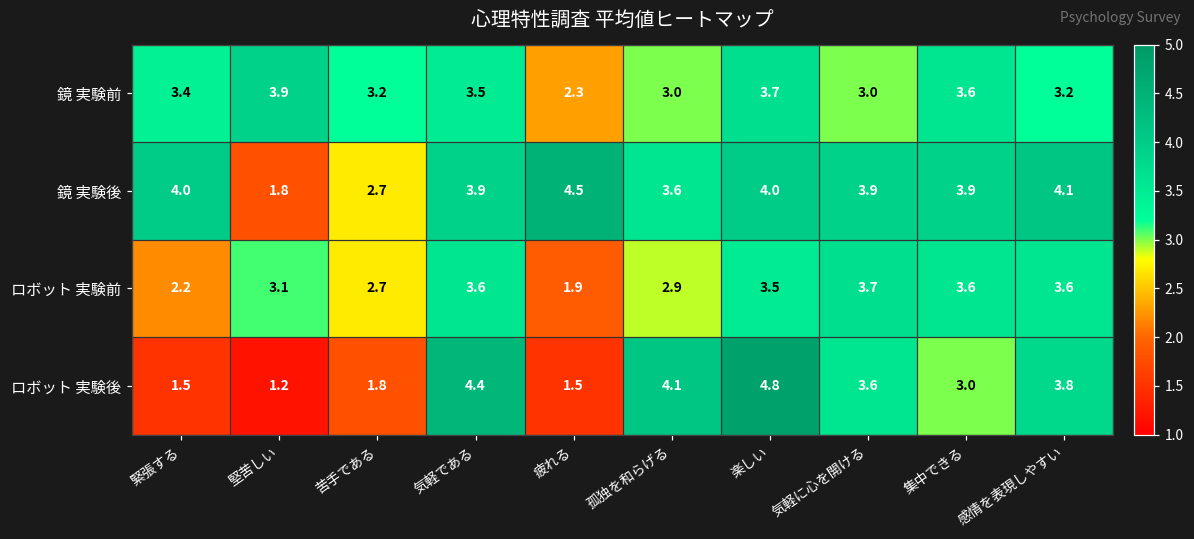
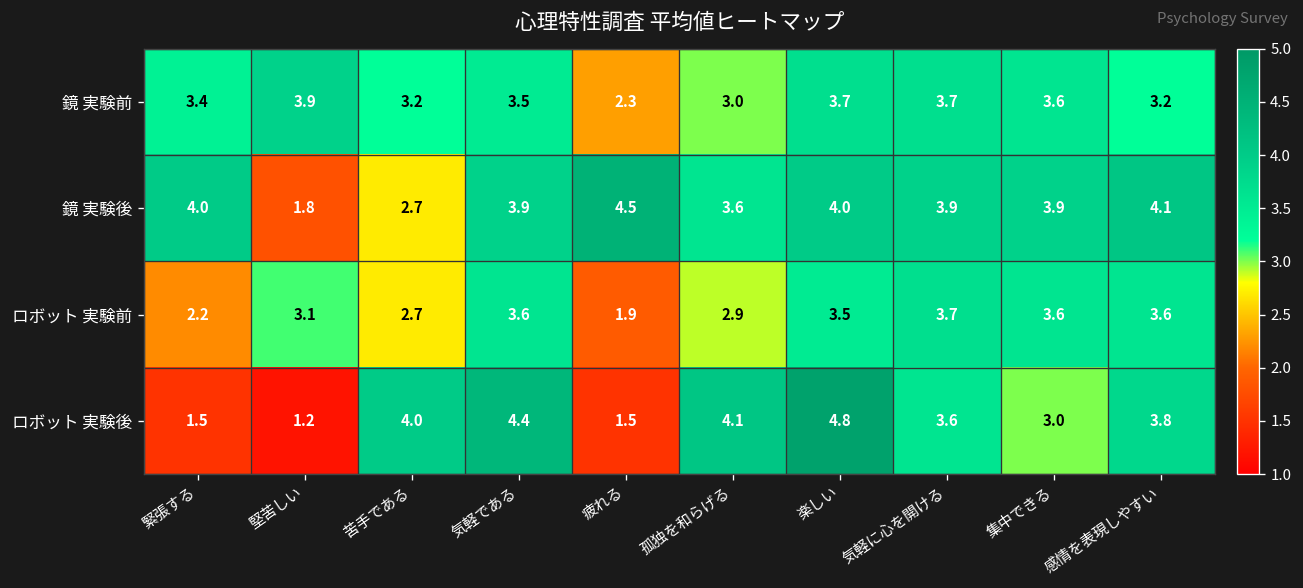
鏡 実験前, 気軽に心を開ける: 3.0 -> 3.7
ロボット 実験後, 苦手である: 1.8 -> 4.0
